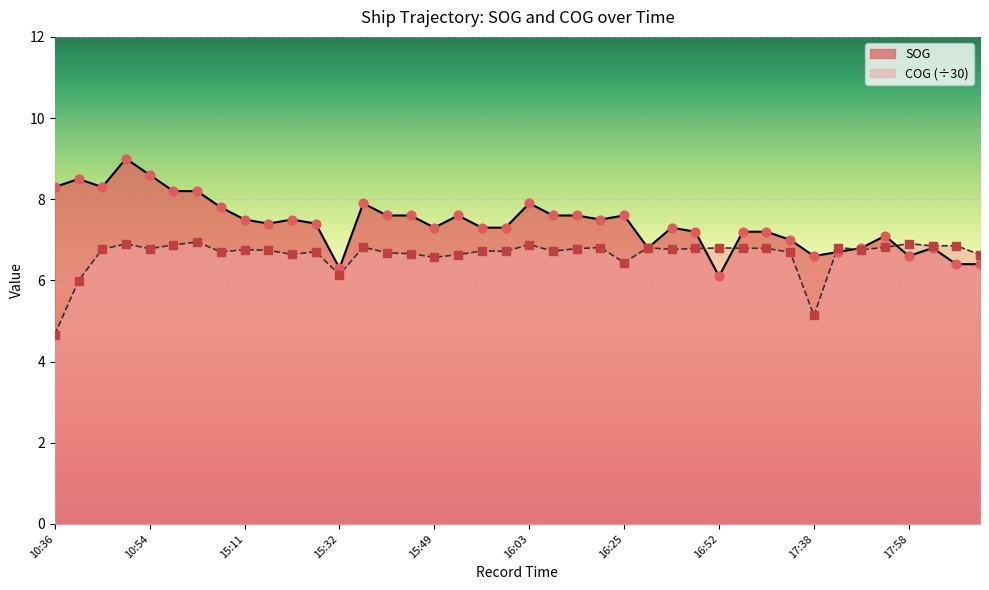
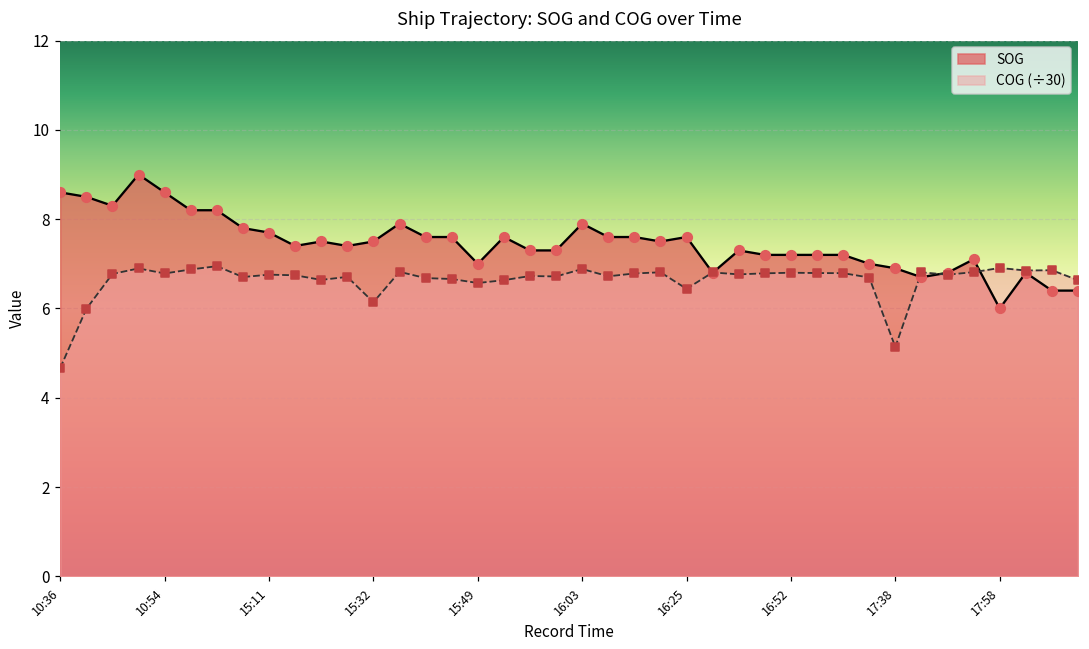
SOG, 10:36: 8.3 -> 8.6
SOG, 15:11: 7.5 -> 7.7
SOG, 15:32: 6.3 -> 7.5
SOG, 15:49: 7.3 -> 7.0
SOG, 16:52: 6.1 -> 7.2
SOG, 17:38: 6.6 -> 6.9
SOG, 17:58: 6.6 -> 6.0
